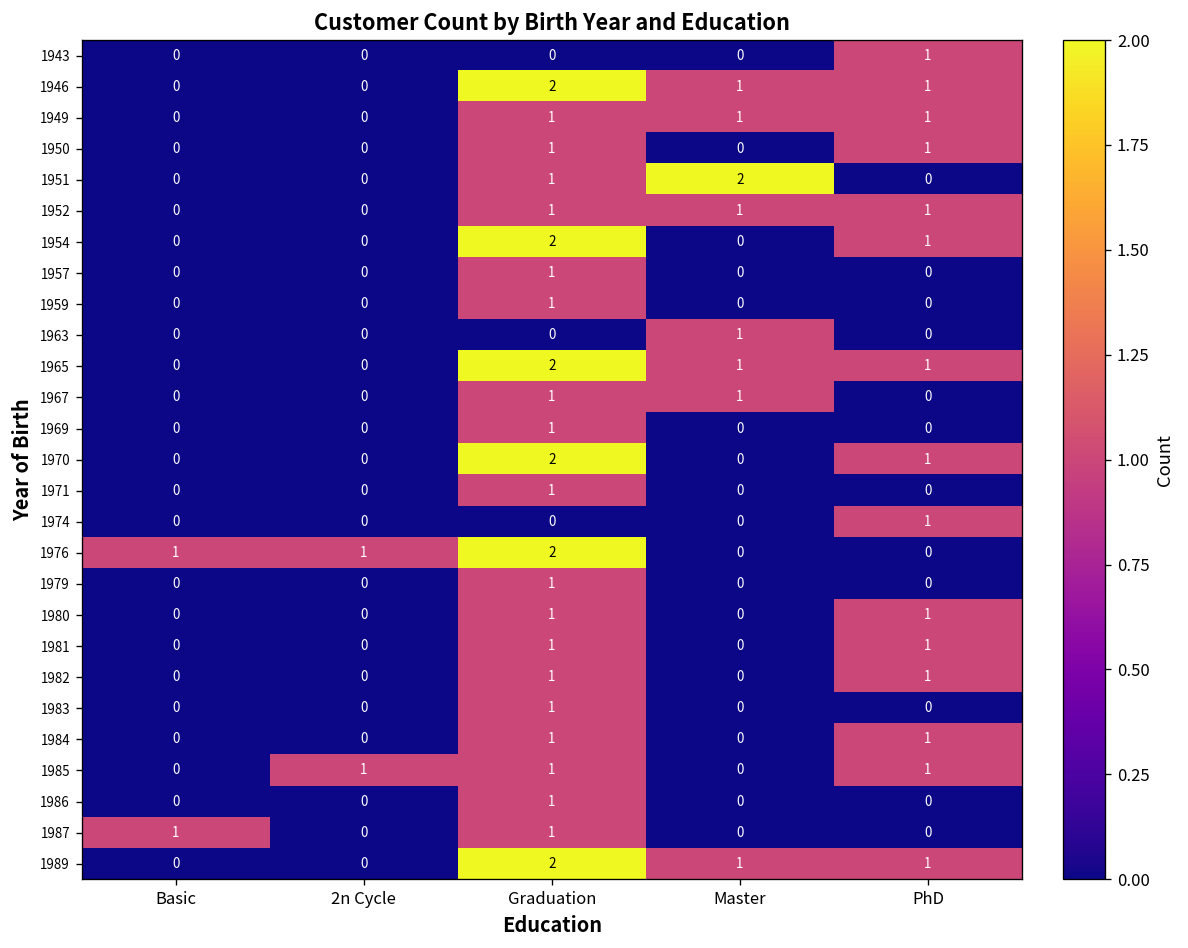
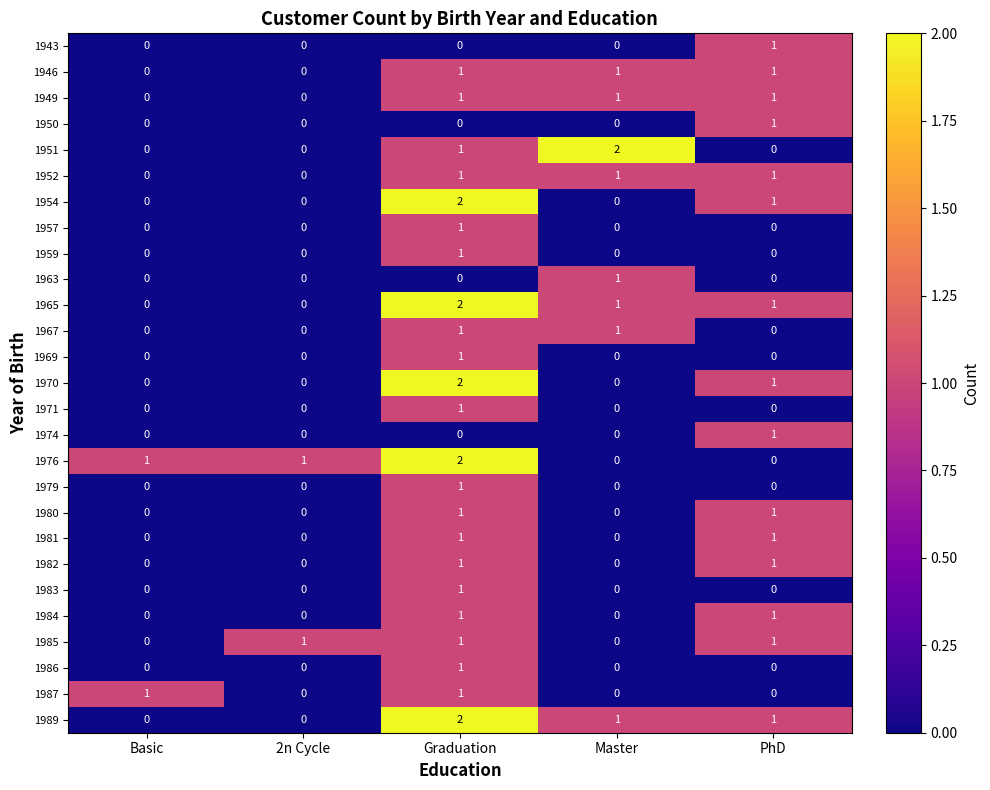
1946, Graduation: 2 -> 1
1950, Graduation: 1 -> 0
